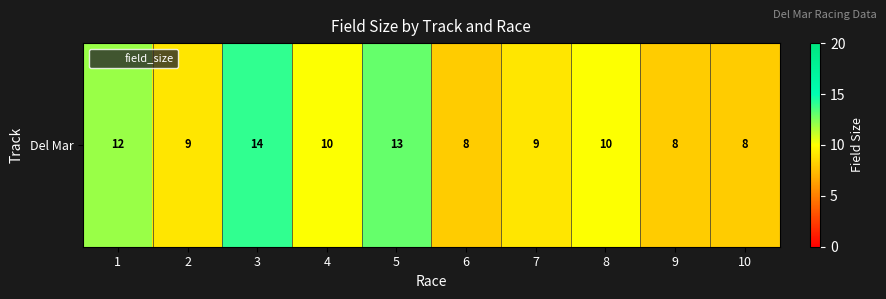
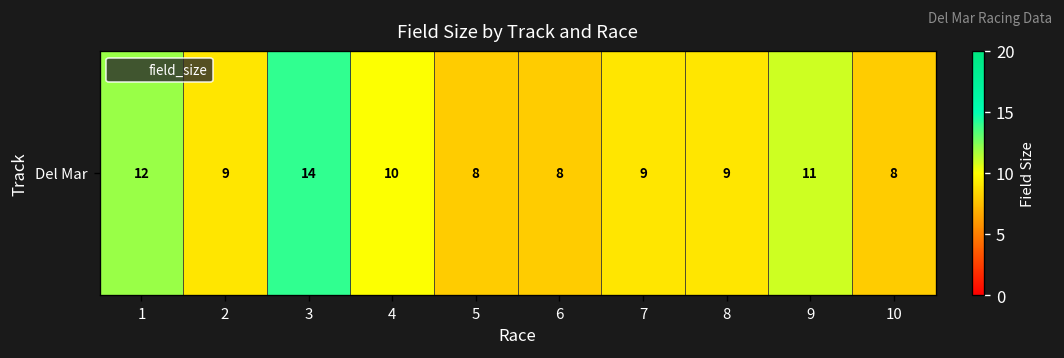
Del Mar, 5: 13 -> 8
Del Mar, 8: 10 -> 9
Del Mar, 9: 8 -> 11
